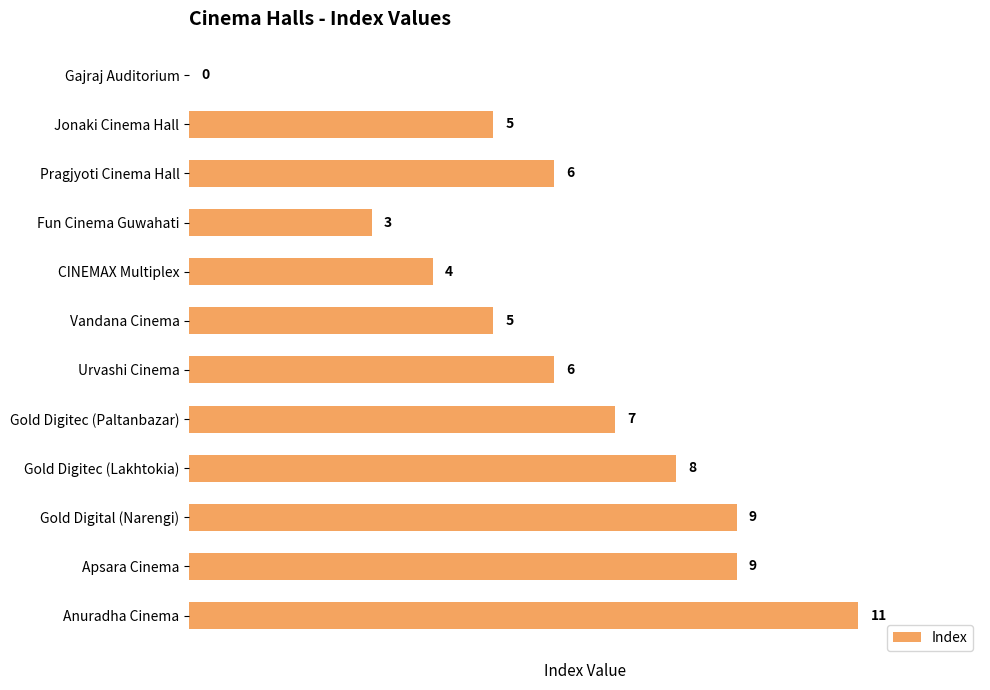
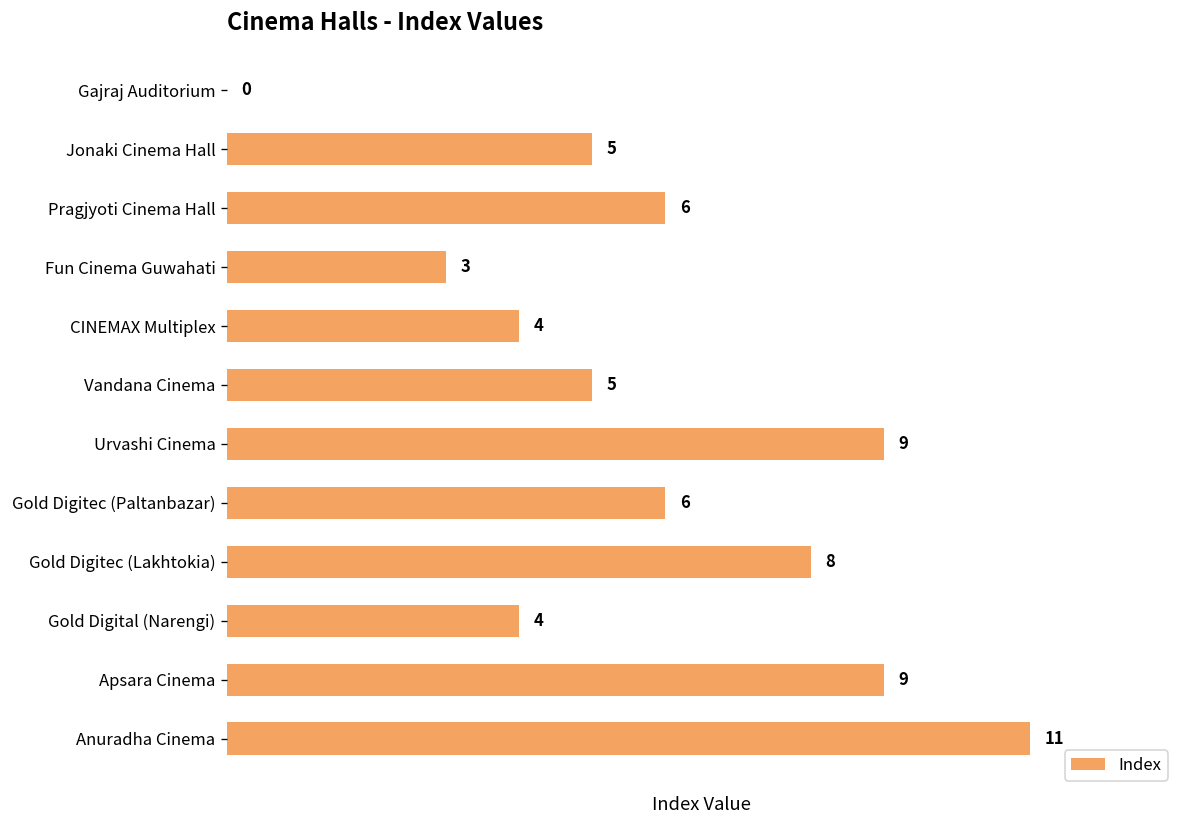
Urvashi Cinema: 6 -> 9
Gold Digitec (Paltanbazar): 7 -> 6
Gold Digital (Narengi): 9 -> 4
